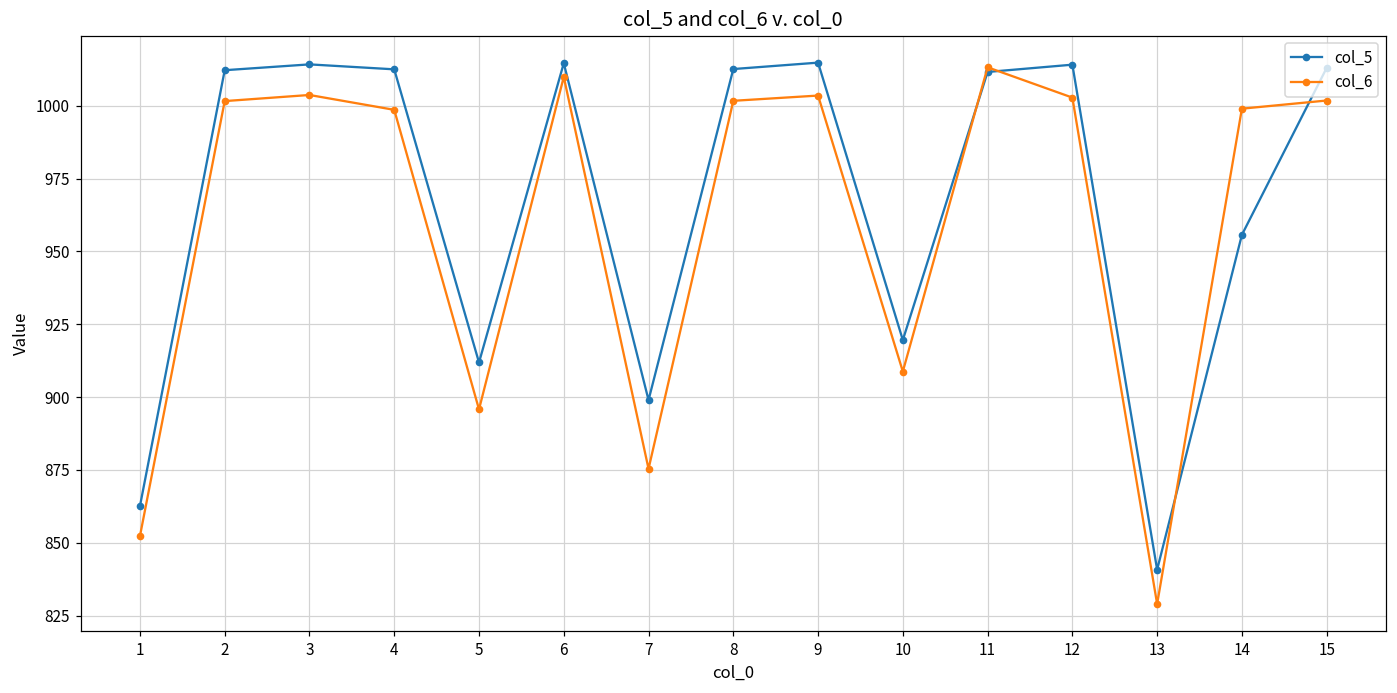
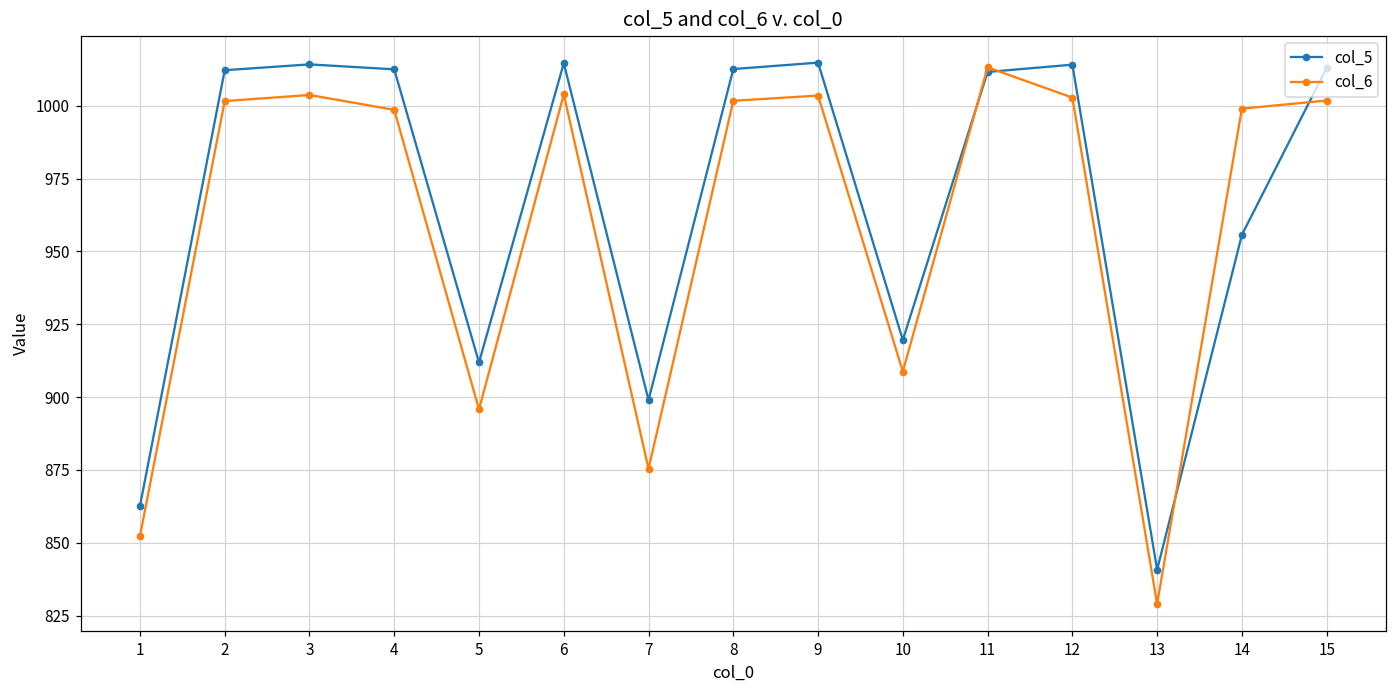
col_6, 6: 1010 -> 1004
